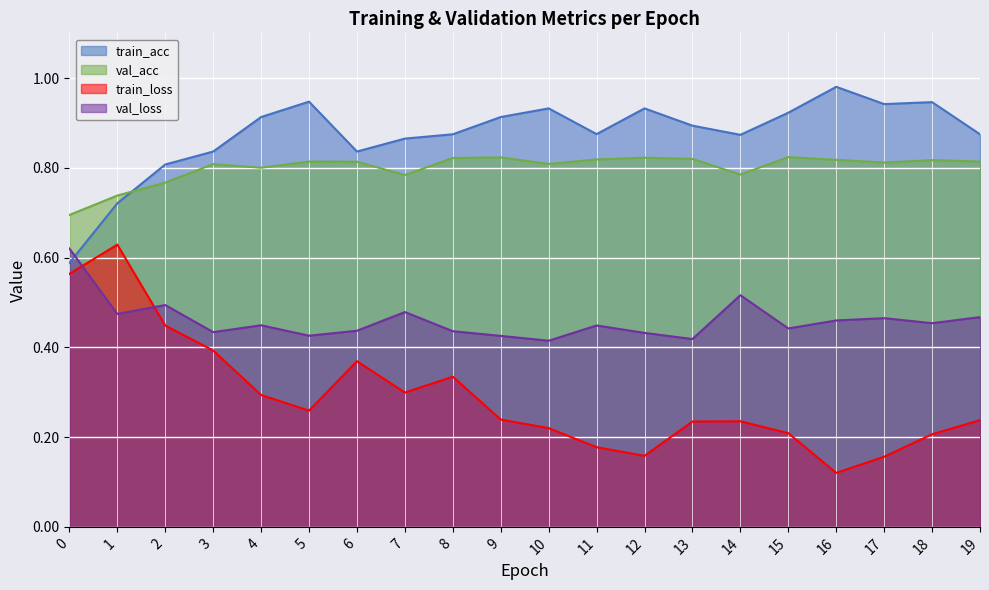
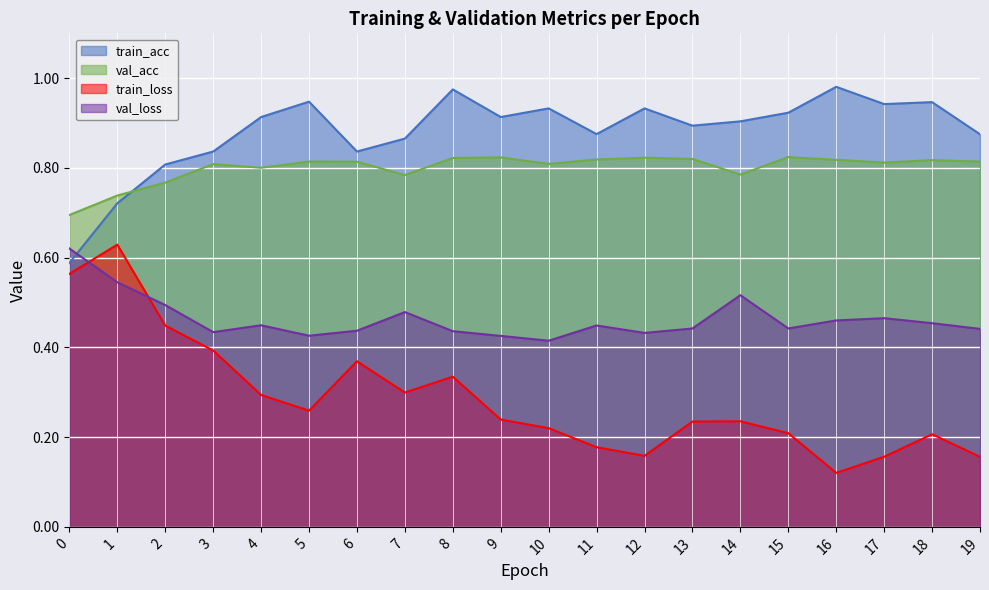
val_loss, 1: 0.47 -> 0.55
train_acc, 8: 0.88 -> 0.98
val_loss, 13: 0.42 -> 0.44
train_acc, 14: 0.87 -> 0.90
train_loss, 19: 0.24 -> 0.16
val_loss, 19: 0.47 -> 0.44
